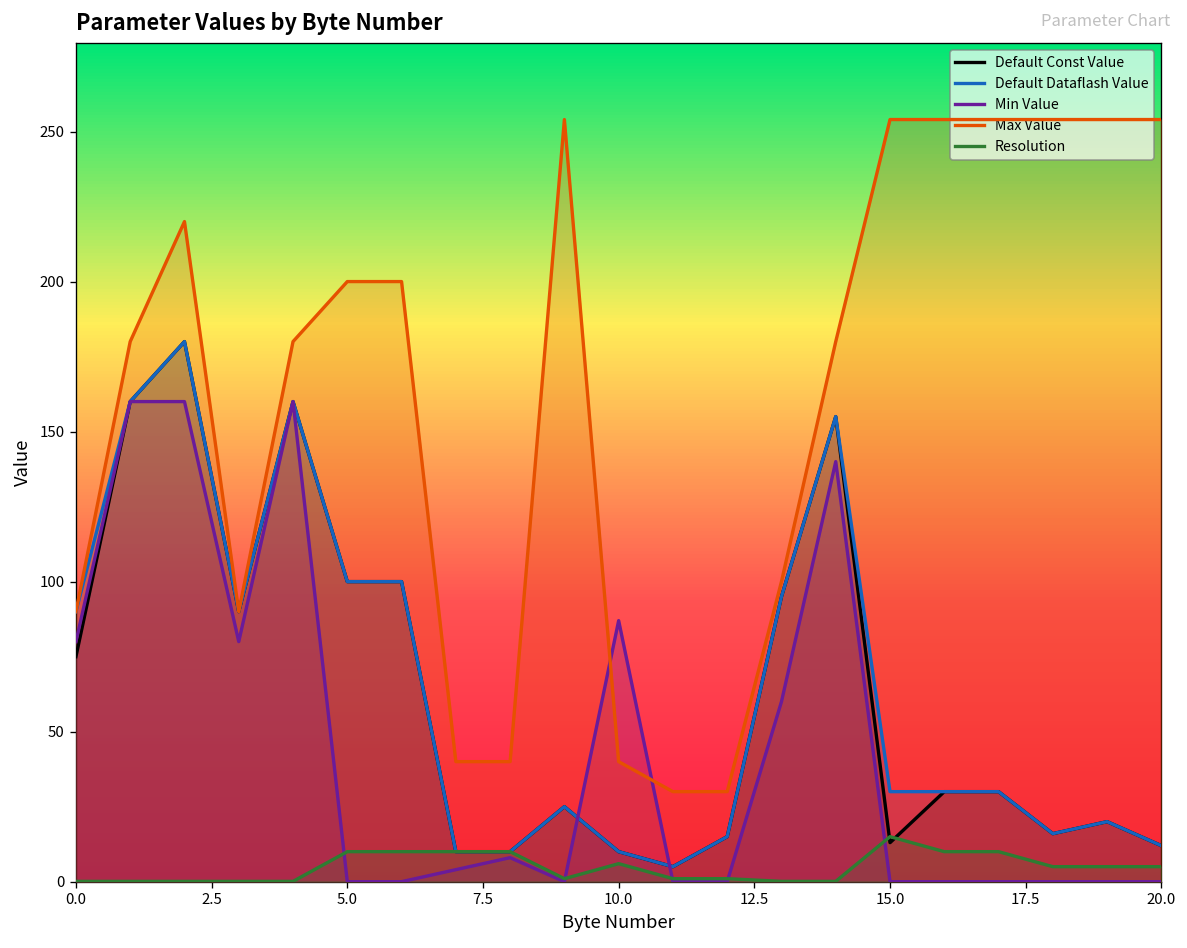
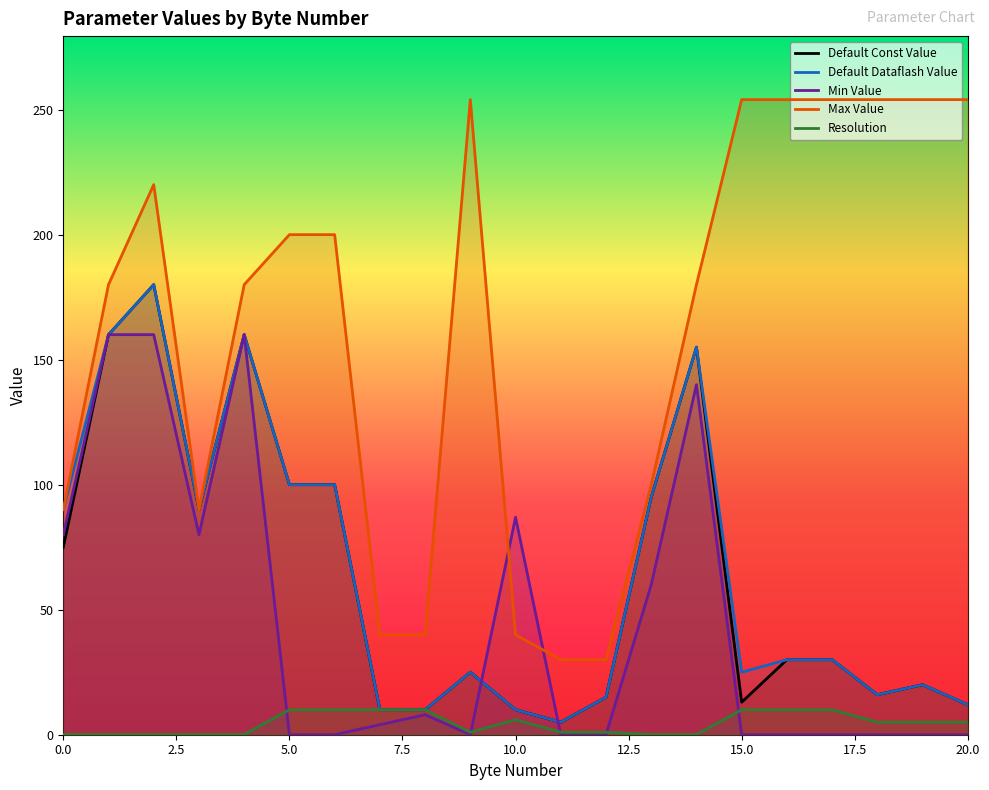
Default Dataflash Value, 15.0: 30 -> 25
Resolution, 15.0: 15 -> 10
